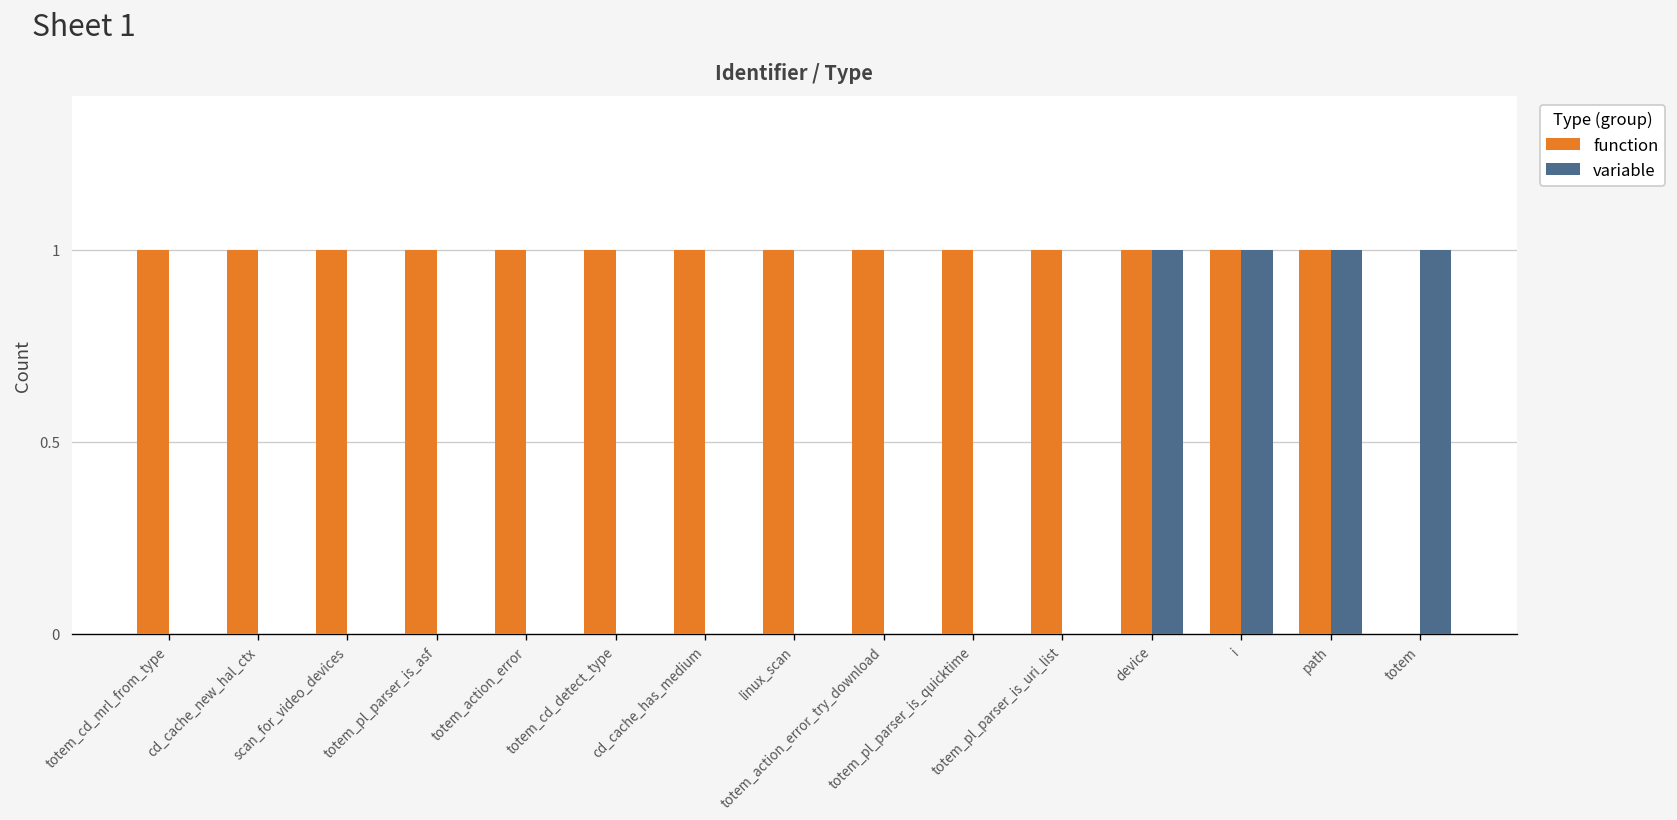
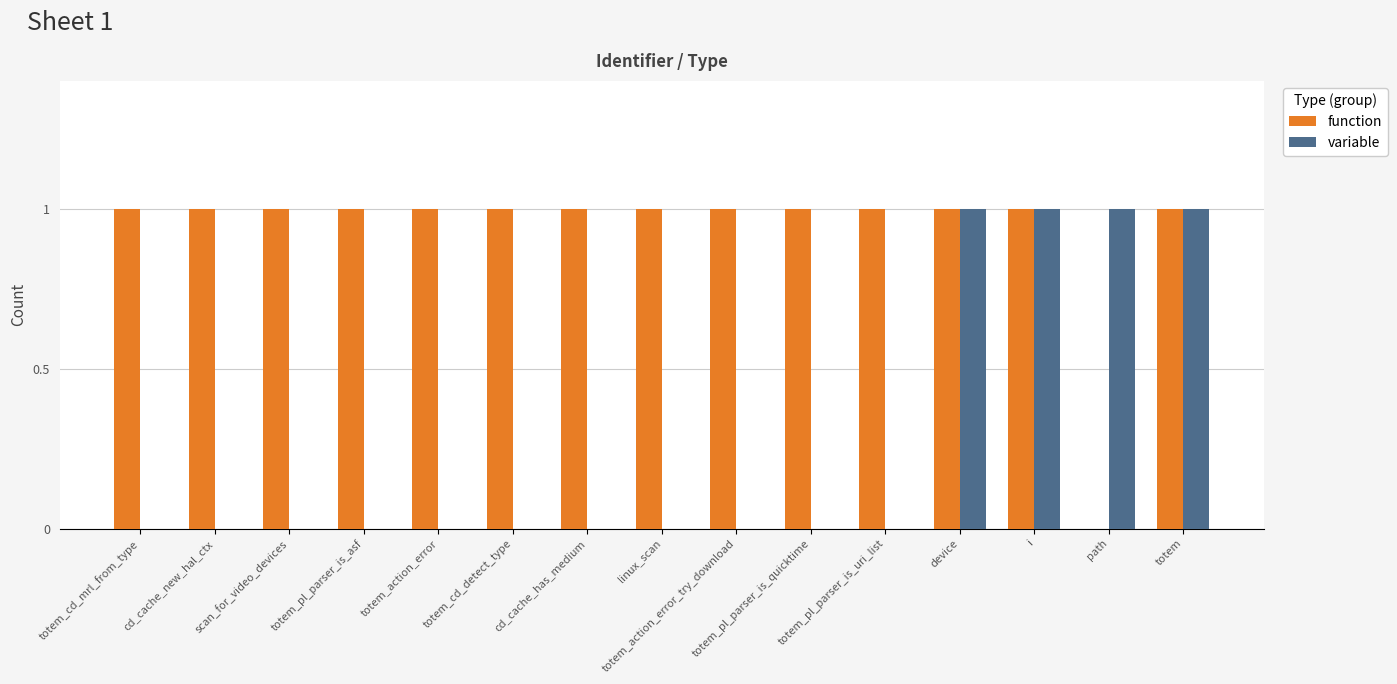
function, path: 1 -> 0
function, totem: 0 -> 1
